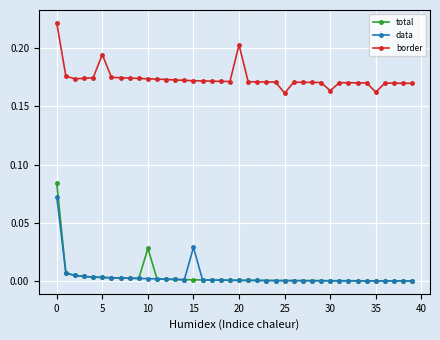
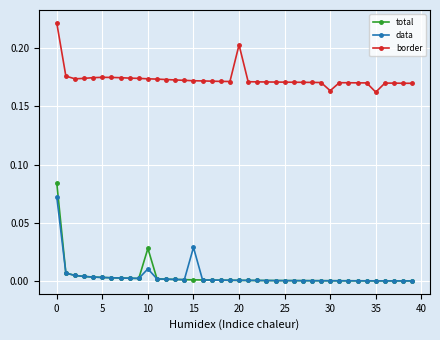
border, 5: 0.194 -> 0.175
data, 10: 0.002 -> 0.011
border, 25: 0.161 -> 0.171
